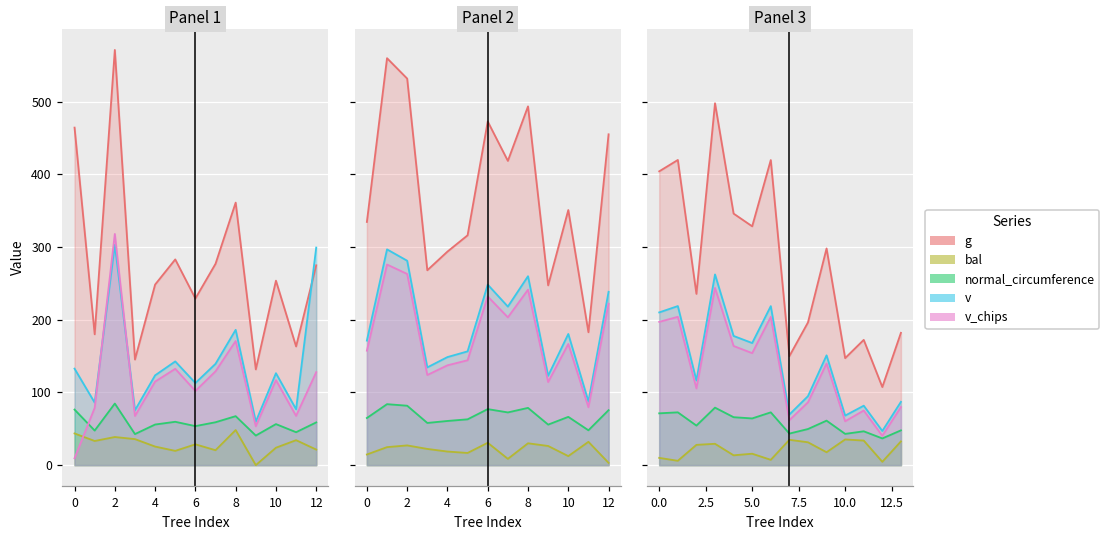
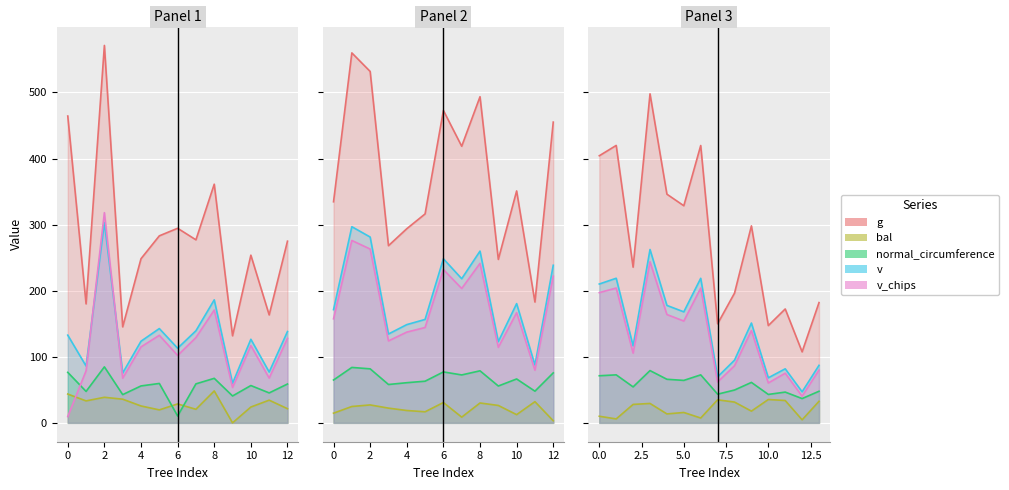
Panel 1, g, 6: 230 -> 290
Panel 1, normal_circumference, 6: 50 -> 10
Panel 1, v, 12: 300 -> 140
